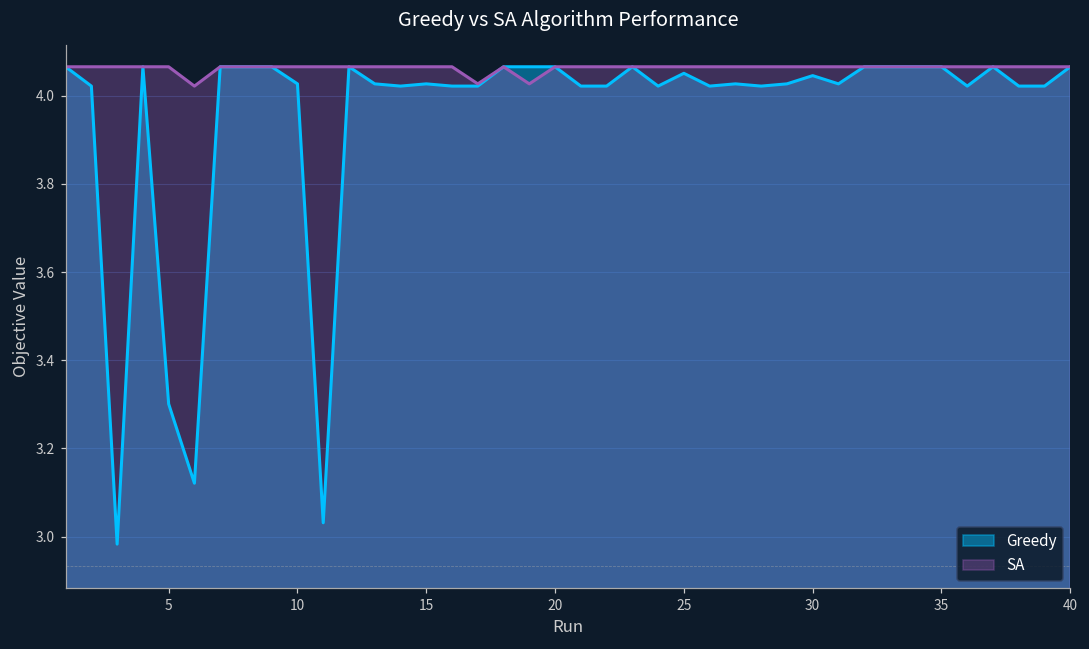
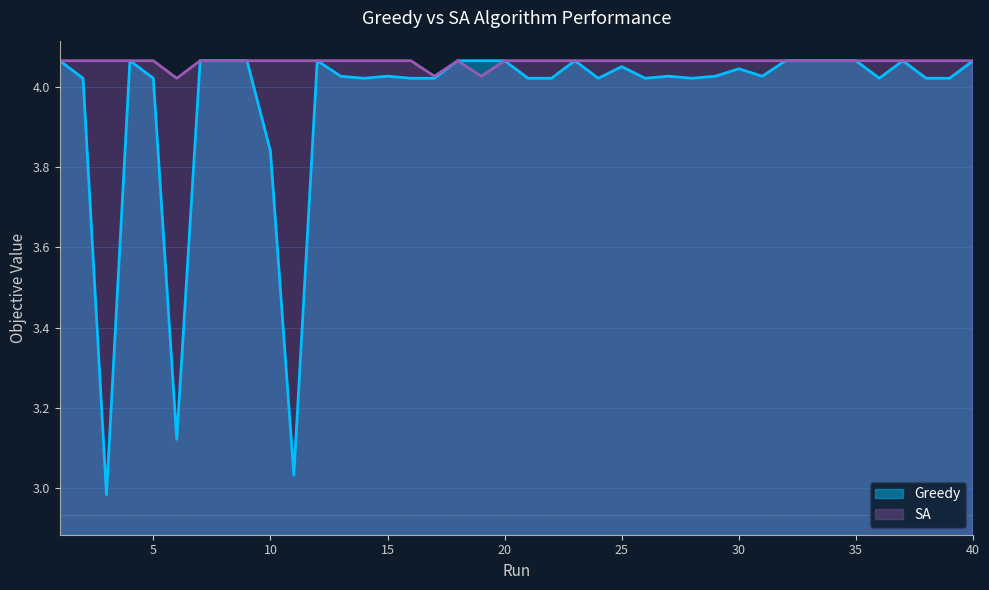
Greedy, 5: 3.30 -> 4.02
Greedy, 10: 4.03 -> 3.84
